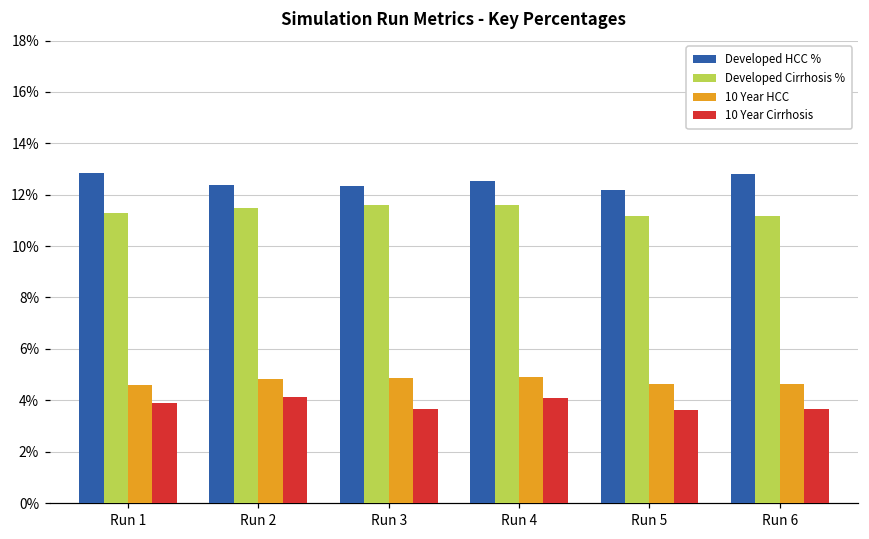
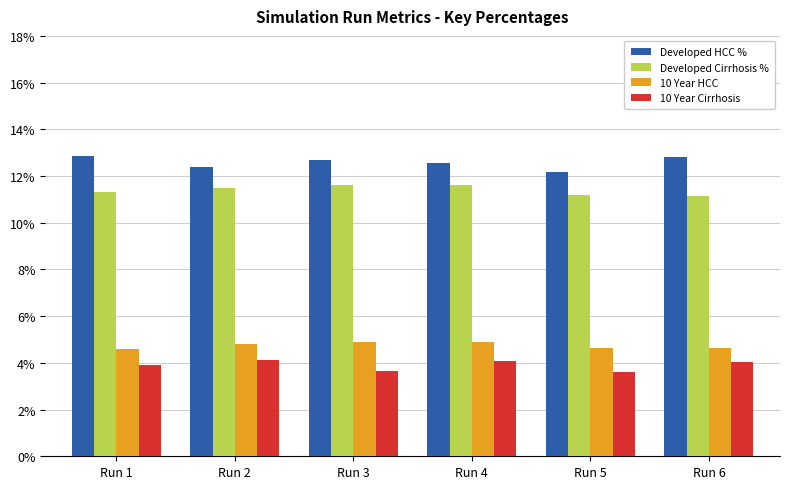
Developed HCC %, Run 3: 12.3% -> 12.7%
10 Year Cirrhosis, Run 6: 3.7% -> 4.0%
